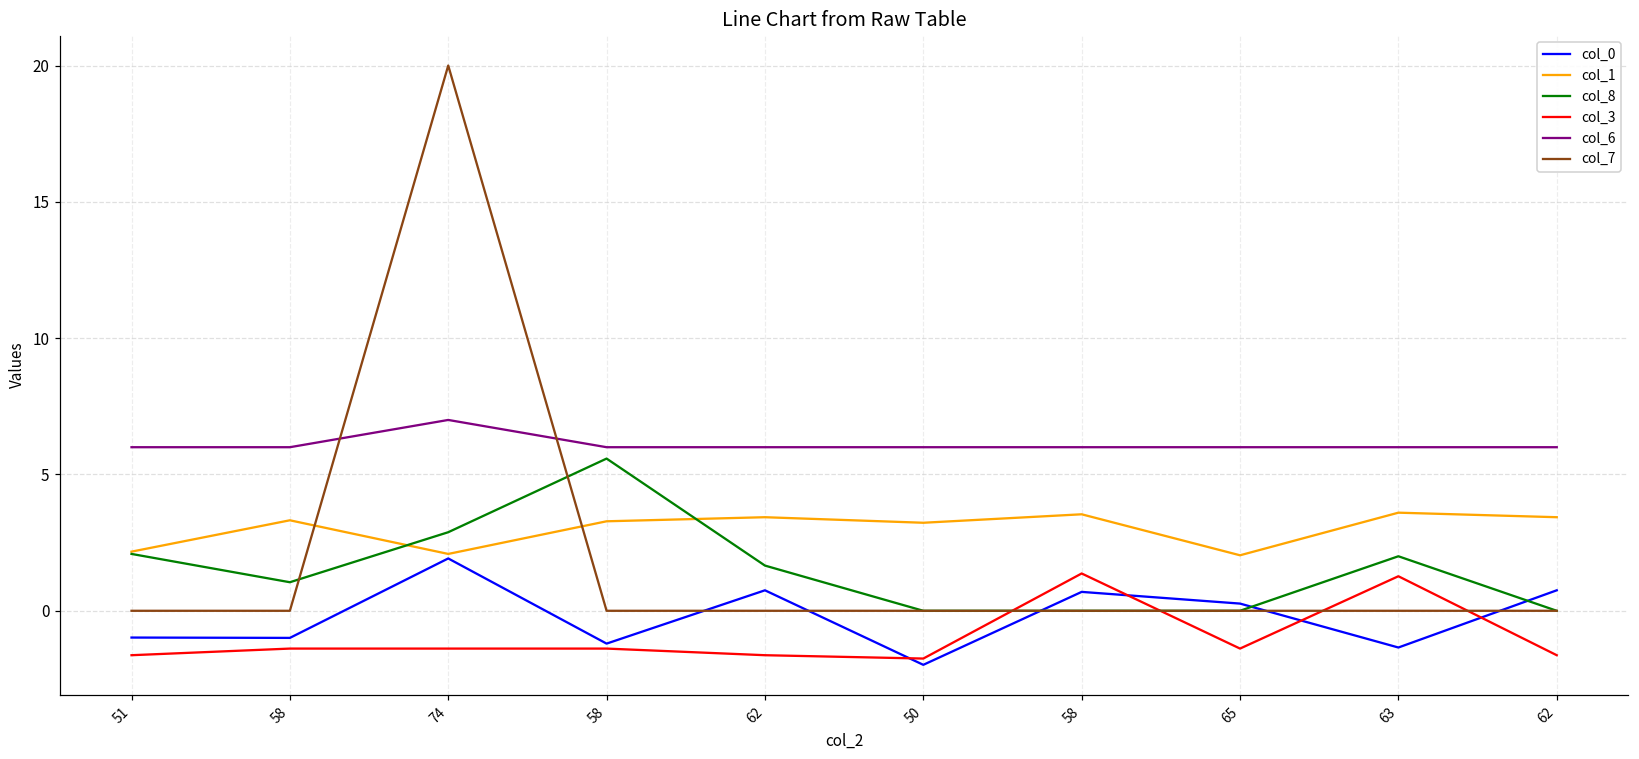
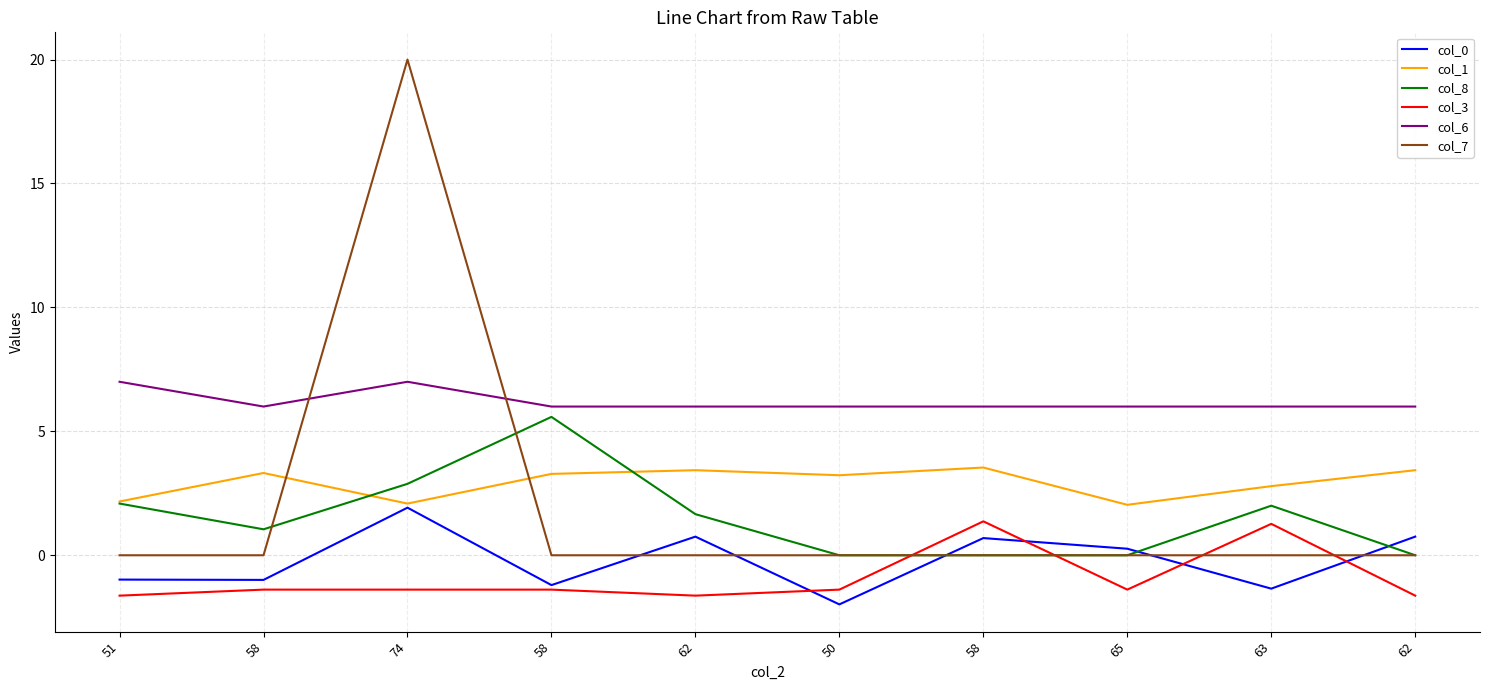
col_6, 51: 6 -> 7
col_3, 50: -1.8 -> -1.4
col_1, 63: 3.6 -> 2.8
